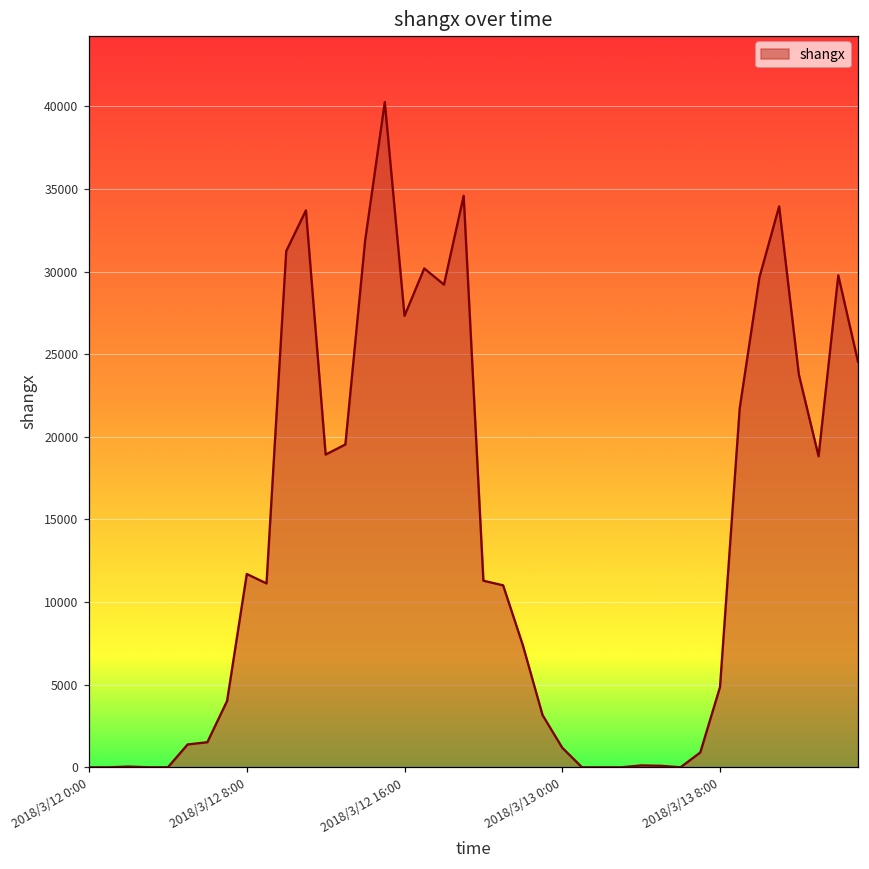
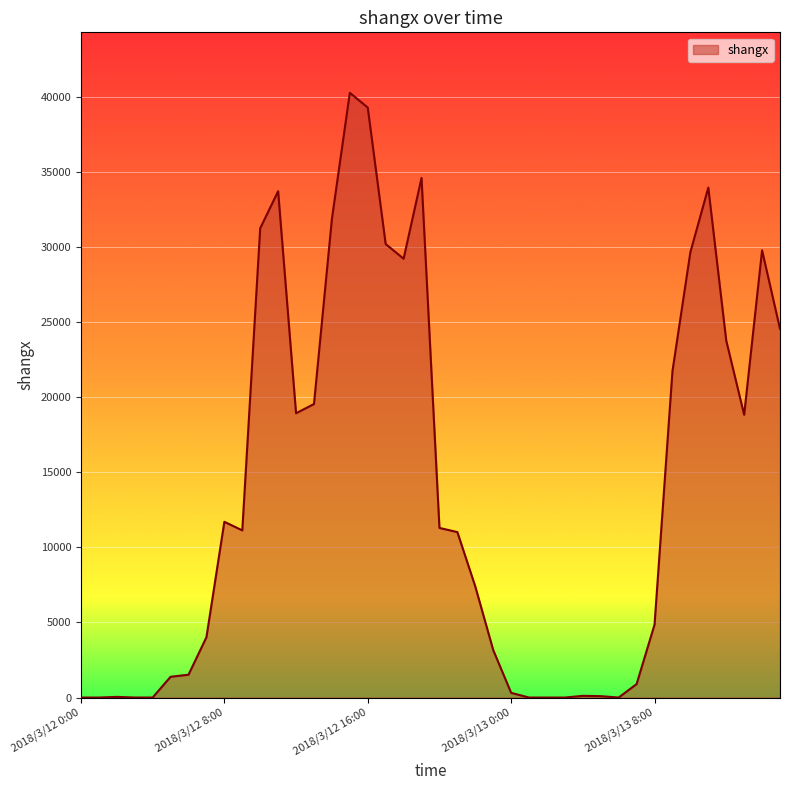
2018/3/12 16:00: 27300 -> 39300
2018/3/13 0:00: 1200 -> 300
